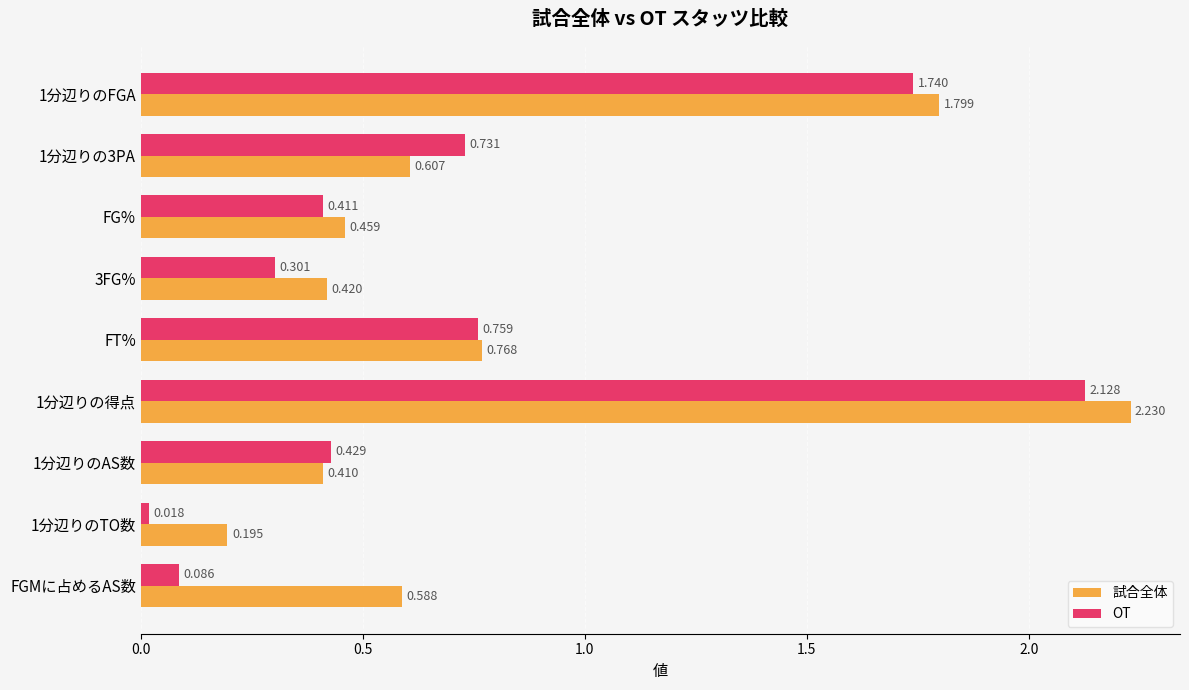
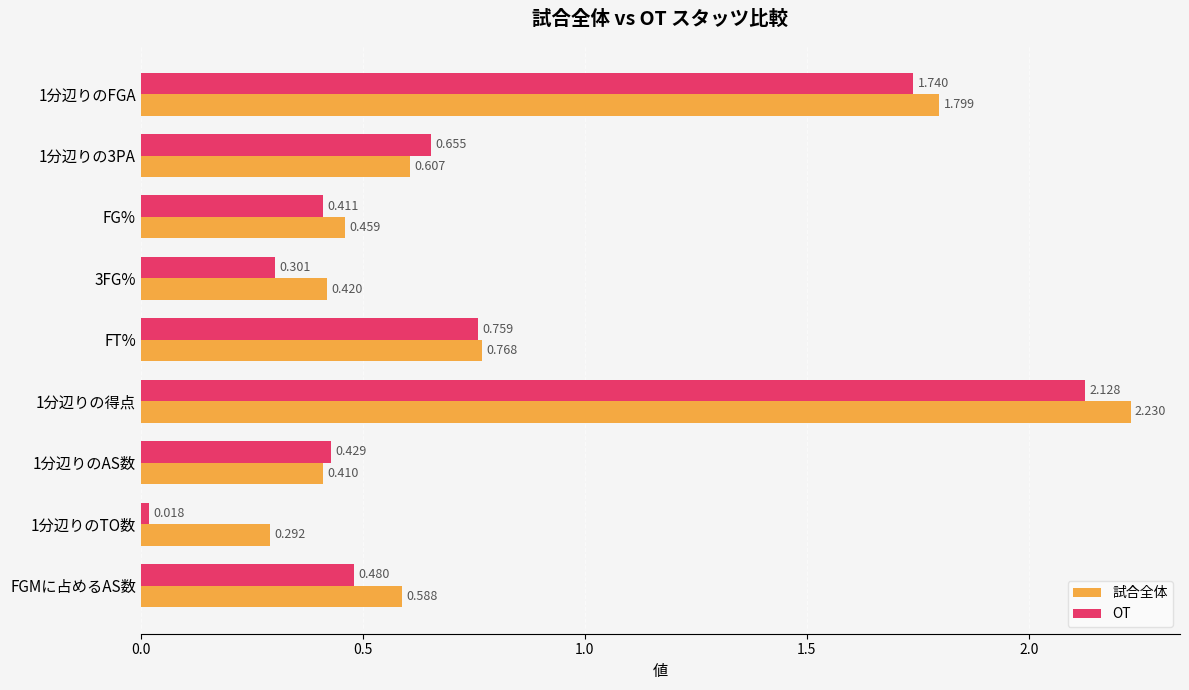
OT, 1分辺りの3PA: 0.731 -> 0.655
試合全体, 1分辺りのTO数: 0.195 -> 0.292
OT, FGMに占めるAS数: 0.086 -> 0.480
